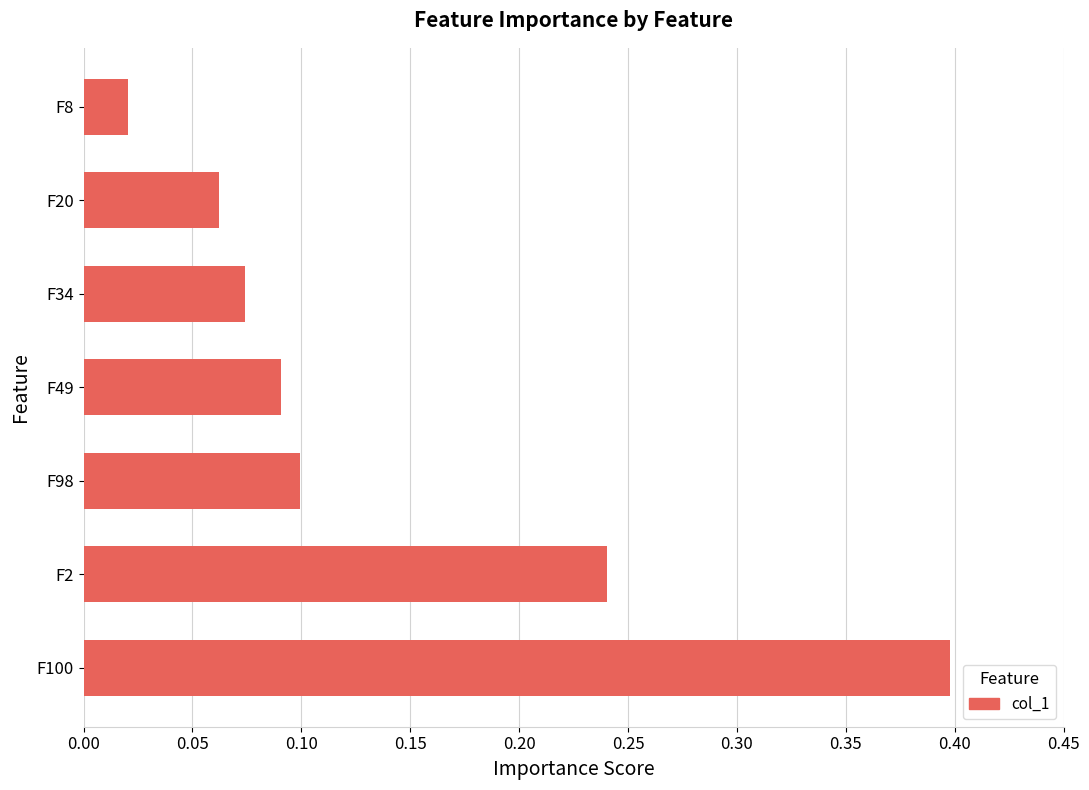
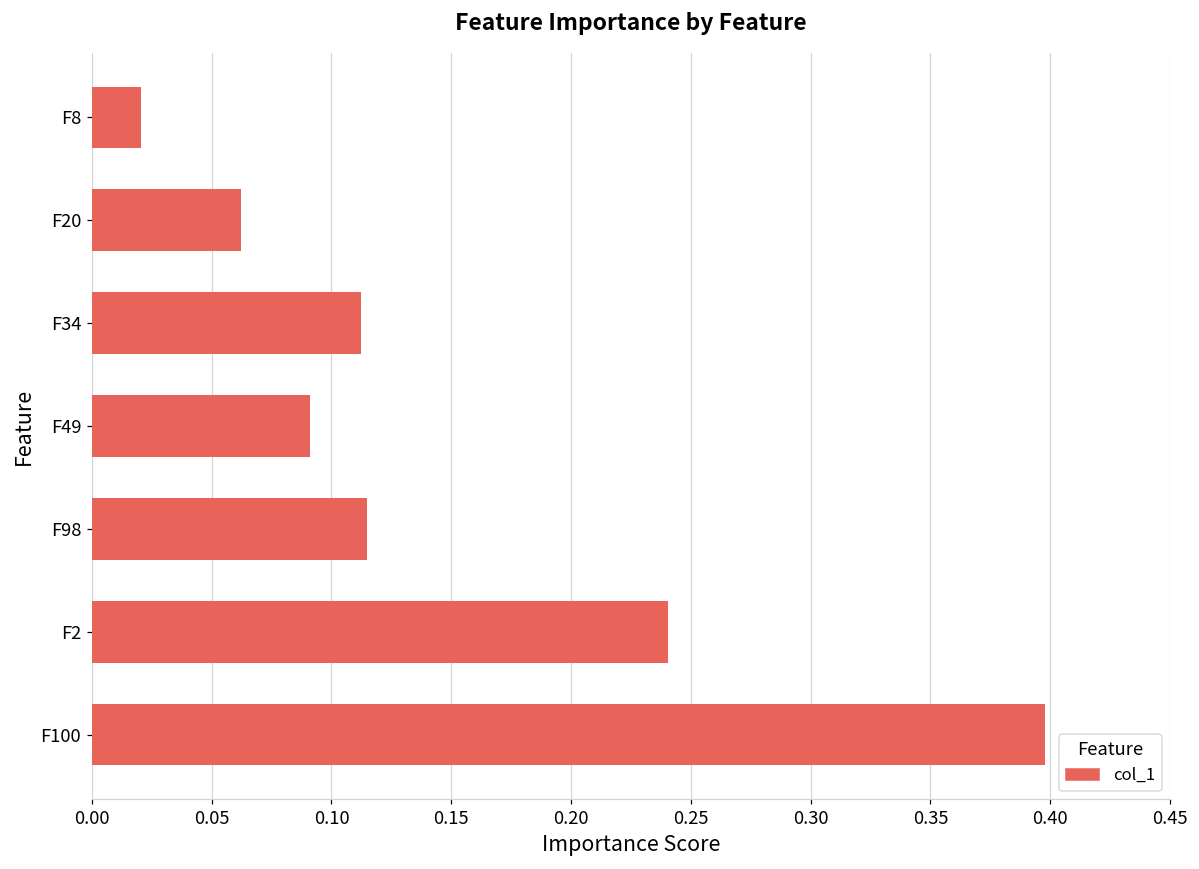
F34: 0.074 -> 0.112
F98: 0.099 -> 0.115
